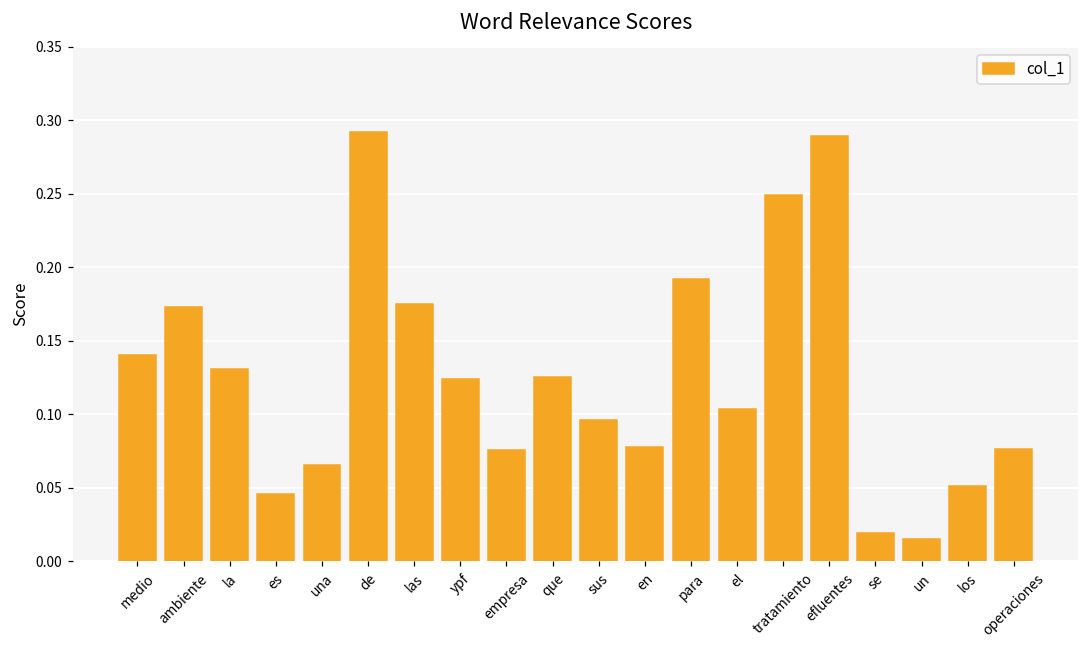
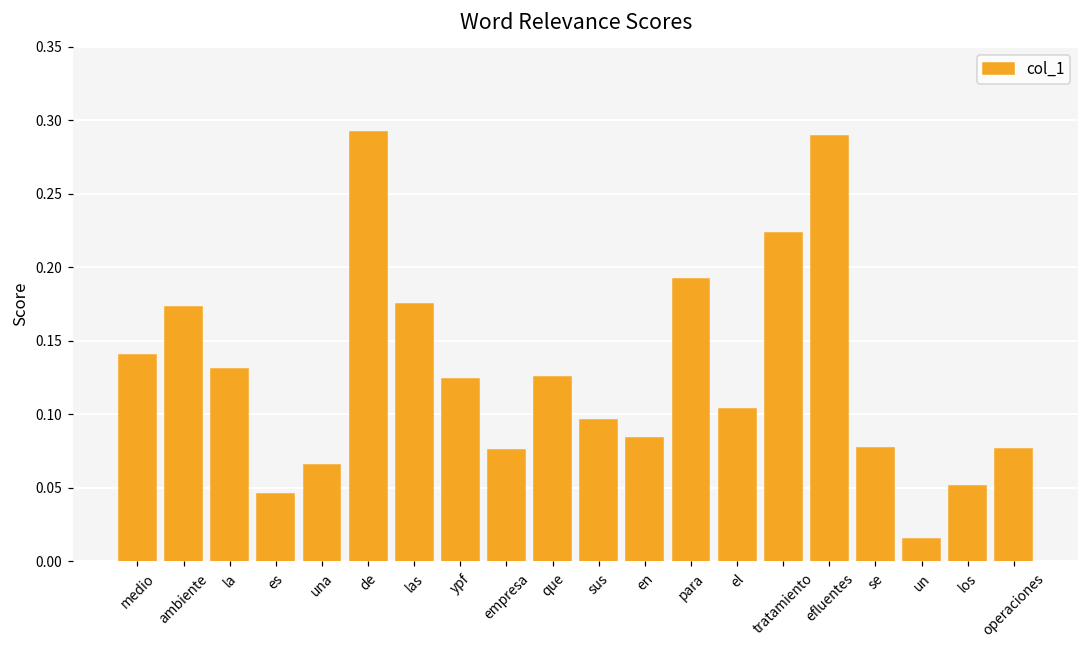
en: 0.078 -> 0.084
tratamiento: 0.249 -> 0.223
se: 0.019 -> 0.077
